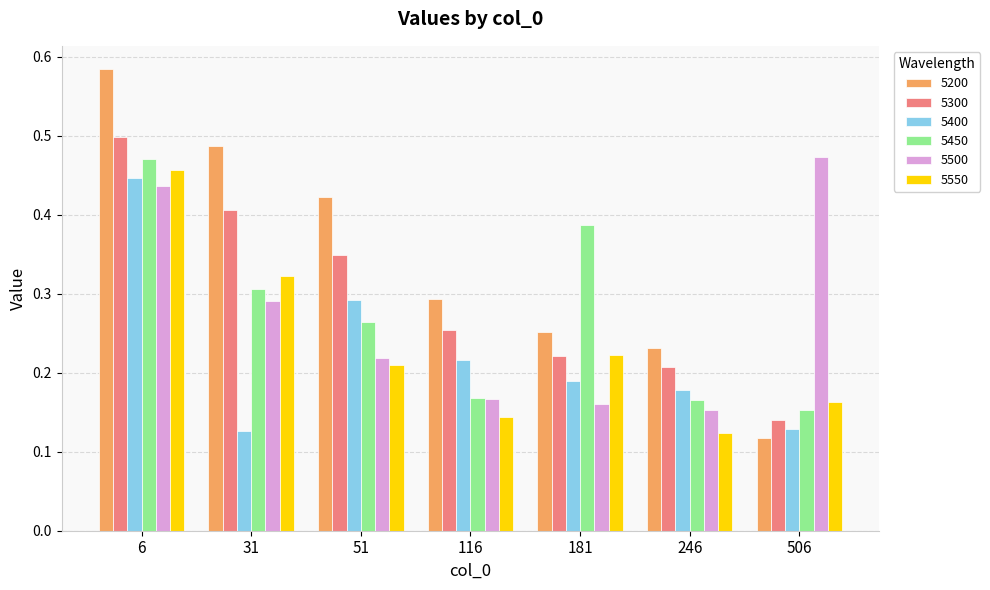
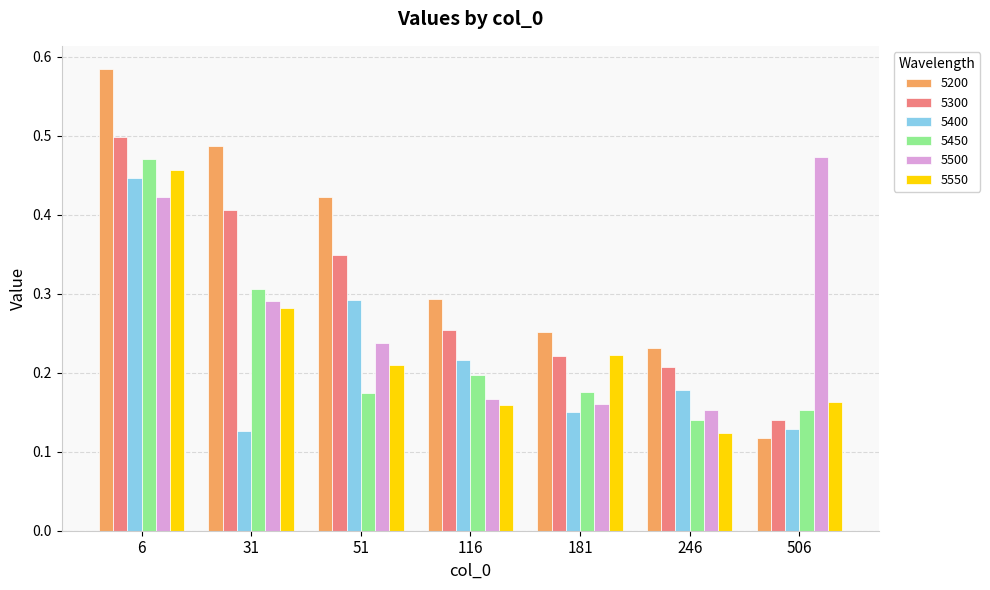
5500, 6: 0.44 -> 0.42
5550, 31: 0.32 -> 0.28
5450, 51: 0.26 -> 0.17
5500, 51: 0.22 -> 0.24
5450, 116: 0.17 -> 0.20
5550, 116: 0.14 -> 0.16
5400, 181: 0.19 -> 0.15
5450, 181: 0.39 -> 0.18
5450, 246: 0.17 -> 0.14
